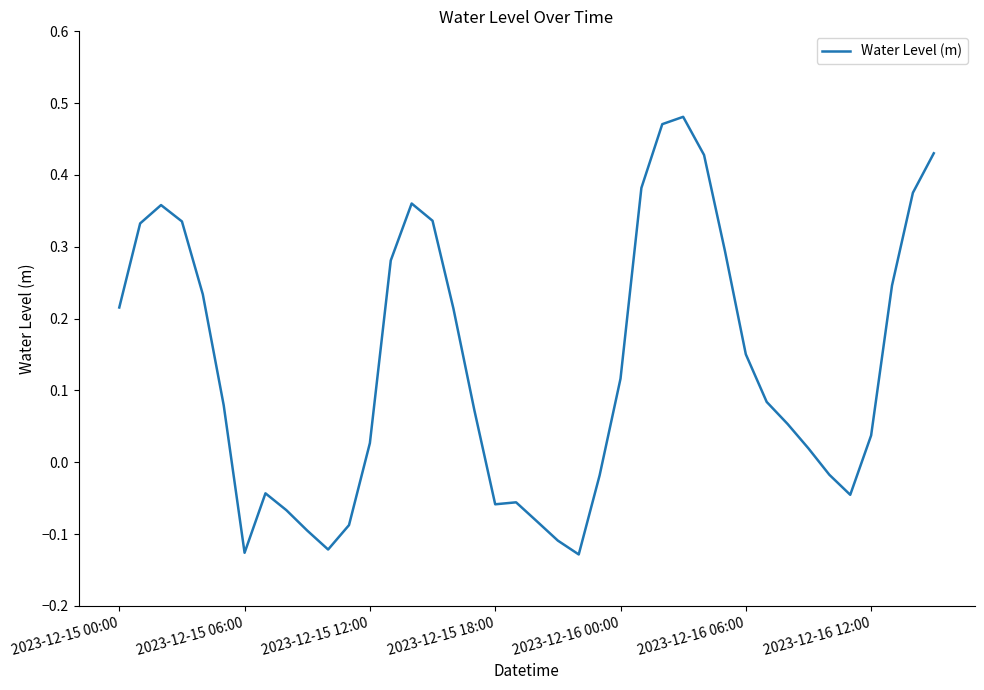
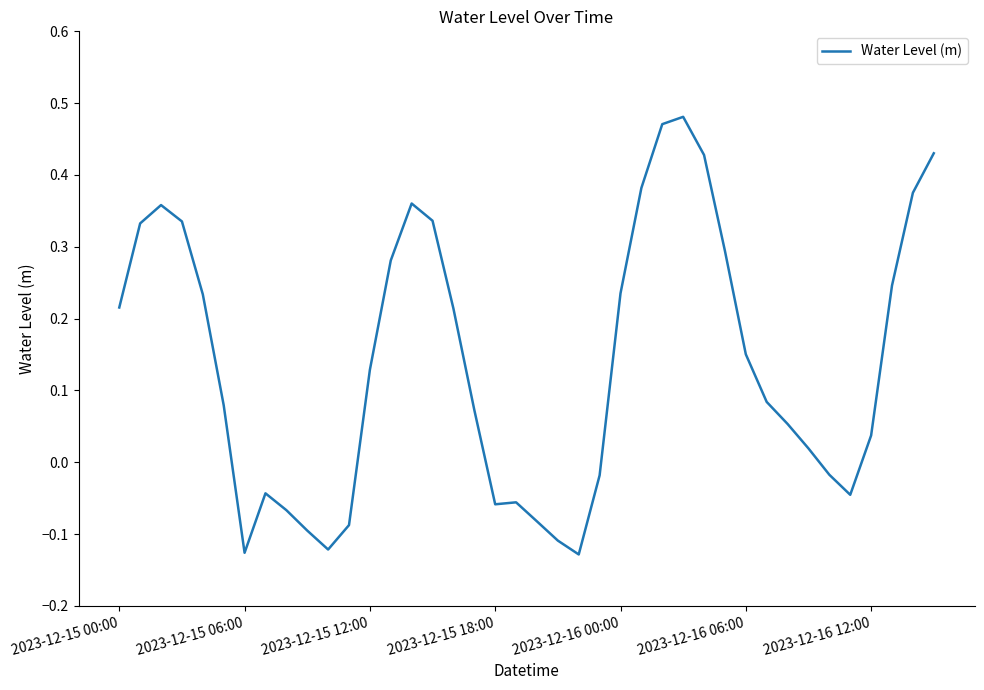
2023-12-15 12:00: 0.03 -> 0.13
2023-12-16 00:00: 0.12 -> 0.24
